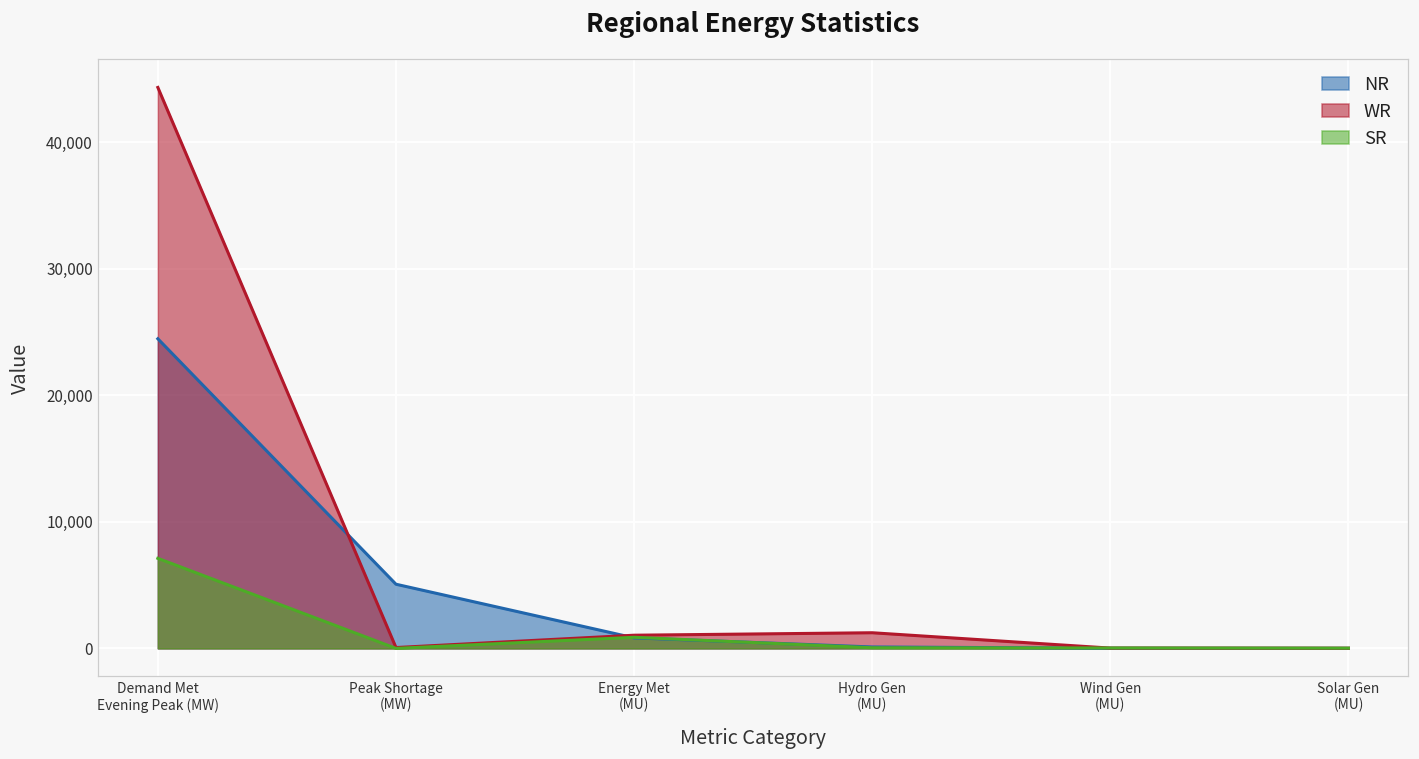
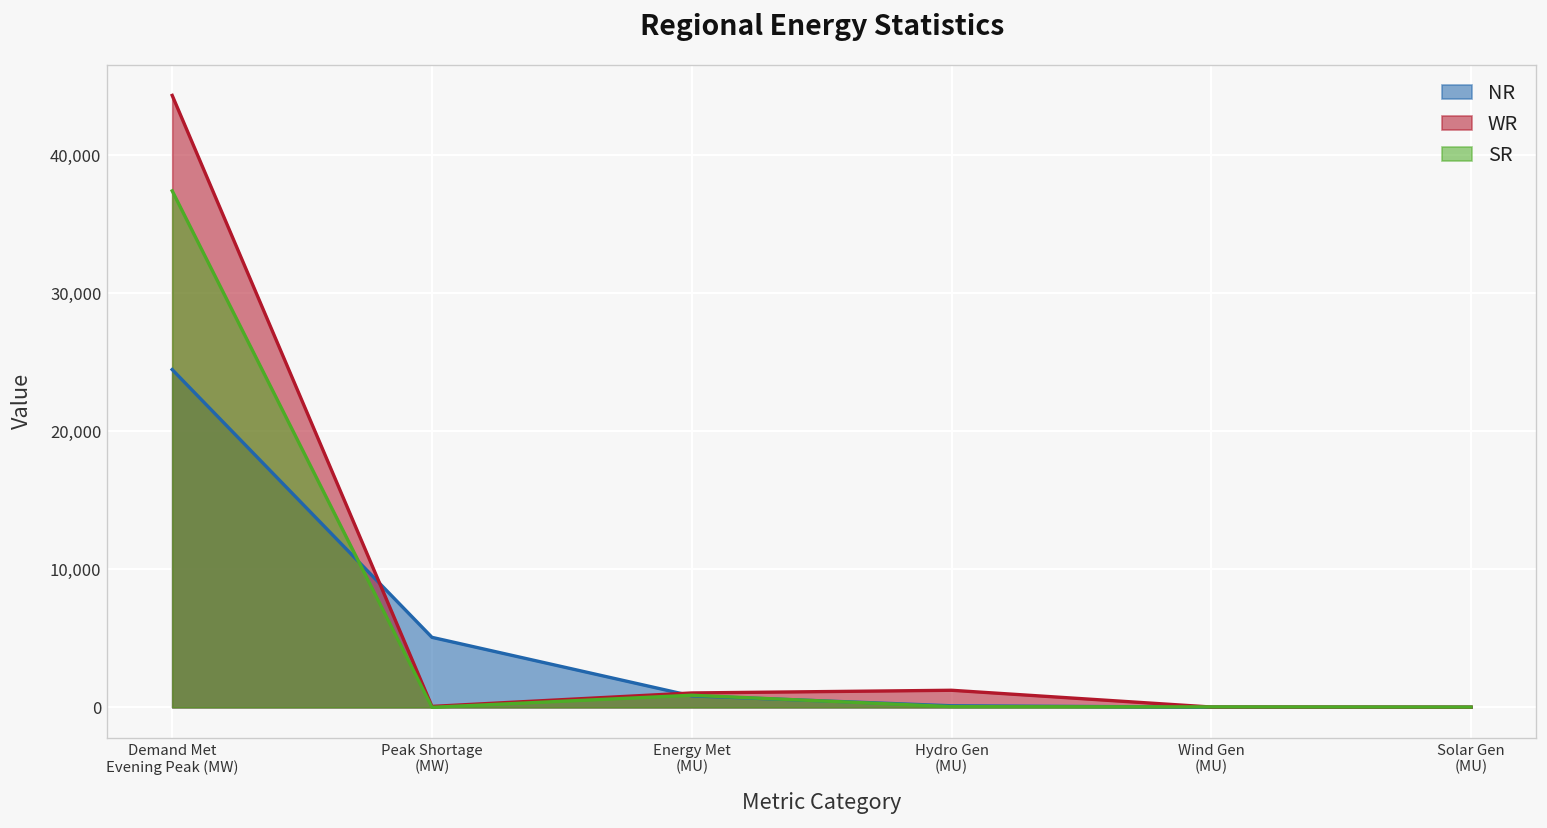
SR, Demand Met Evening Peak (MW): 7,100 -> 37,400
